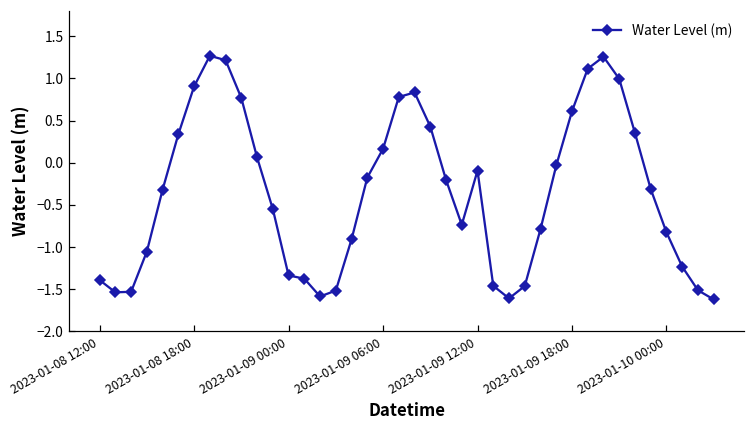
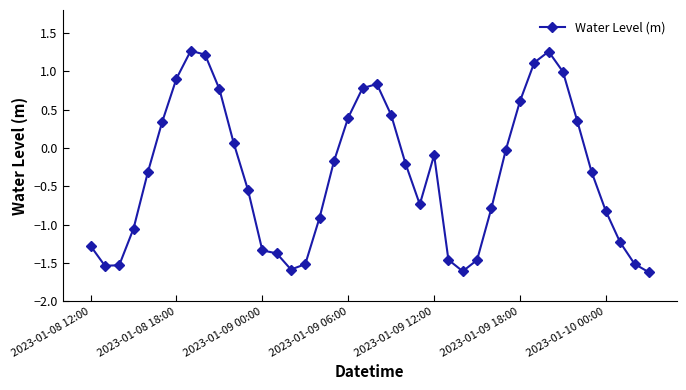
2023-01-08 12:00: -1.4 -> -1.3
2023-01-09 06:00: 0.2 -> 0.4
